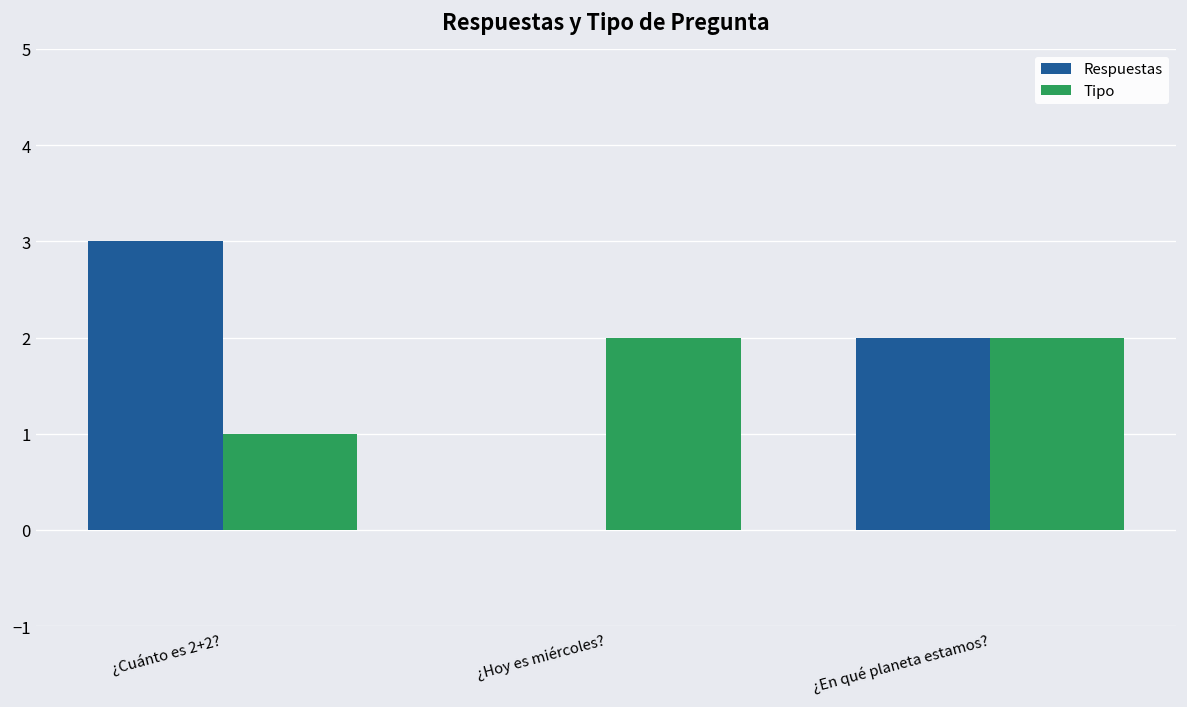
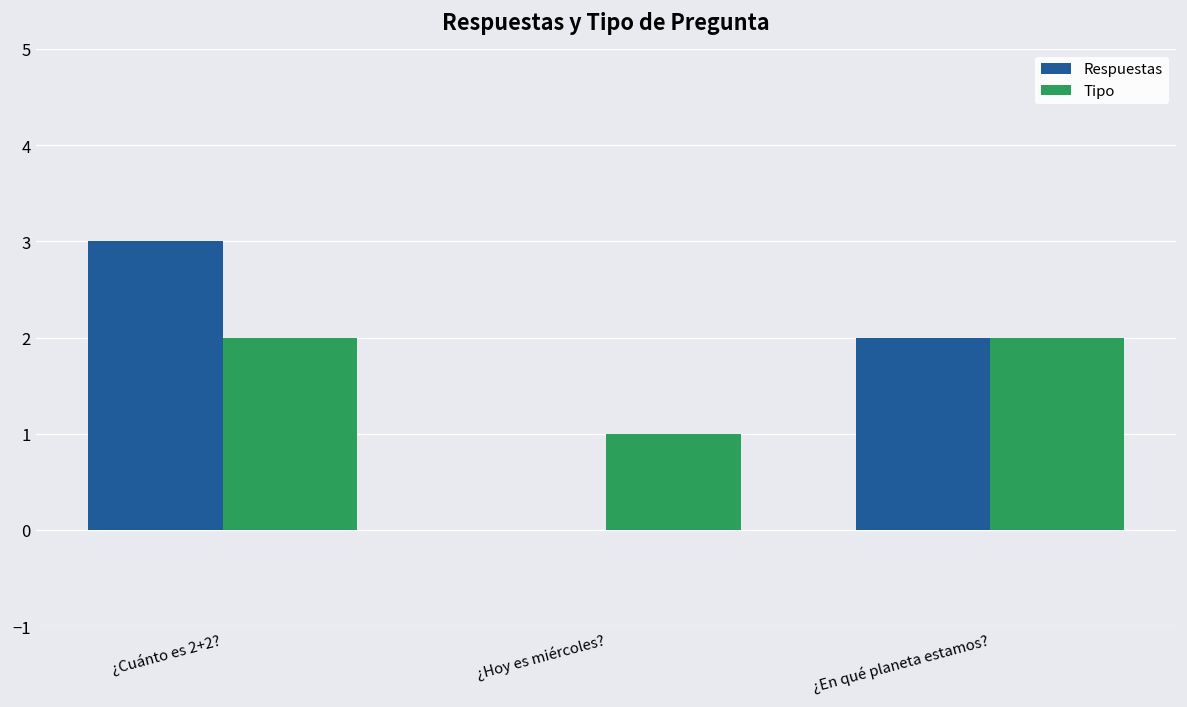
Tipo, ¿Cuánto es 2+2?: 1 -> 2
Tipo, ¿Hoy es miércoles?: 2 -> 1
